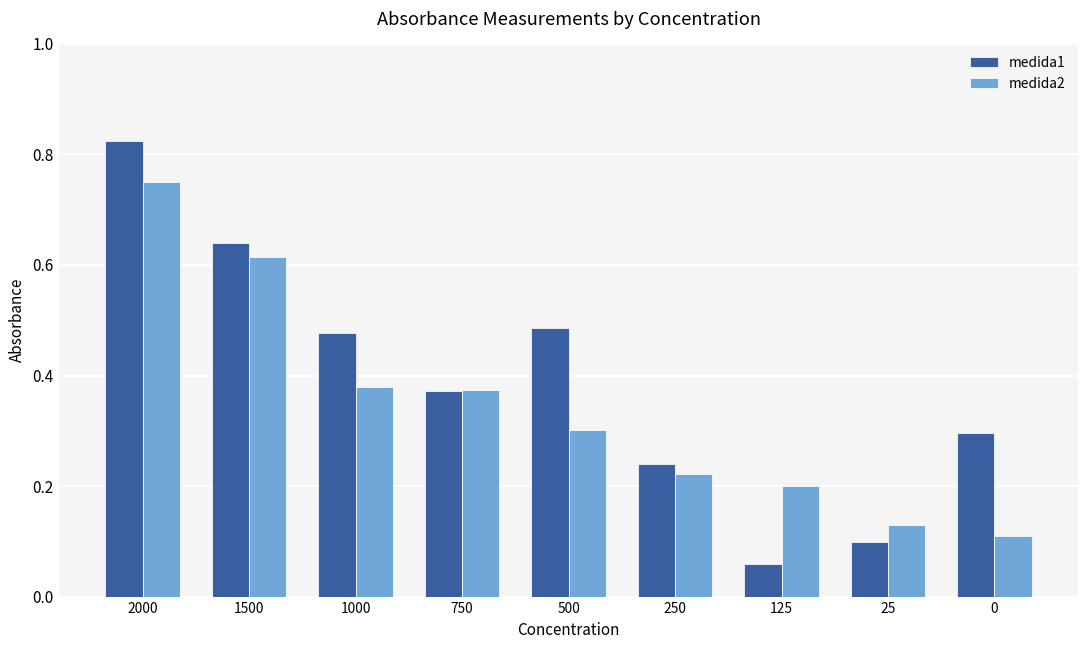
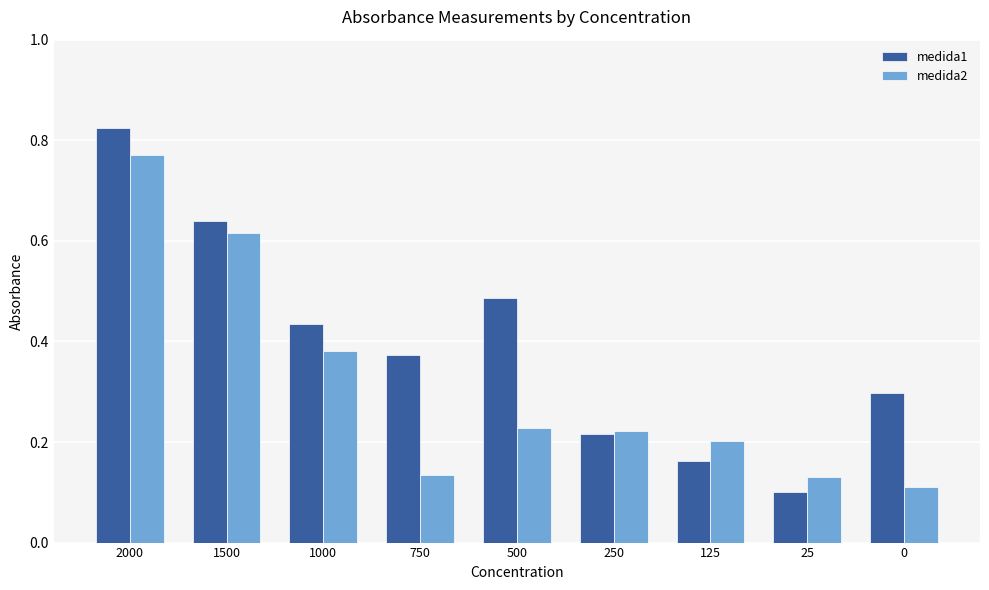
medida2, 2000: 0.75 -> 0.77
medida1, 1000: 0.48 -> 0.43
medida2, 750: 0.37 -> 0.14
medida2, 500: 0.30 -> 0.23
medida1, 250: 0.24 -> 0.22
medida1, 125: 0.06 -> 0.16
